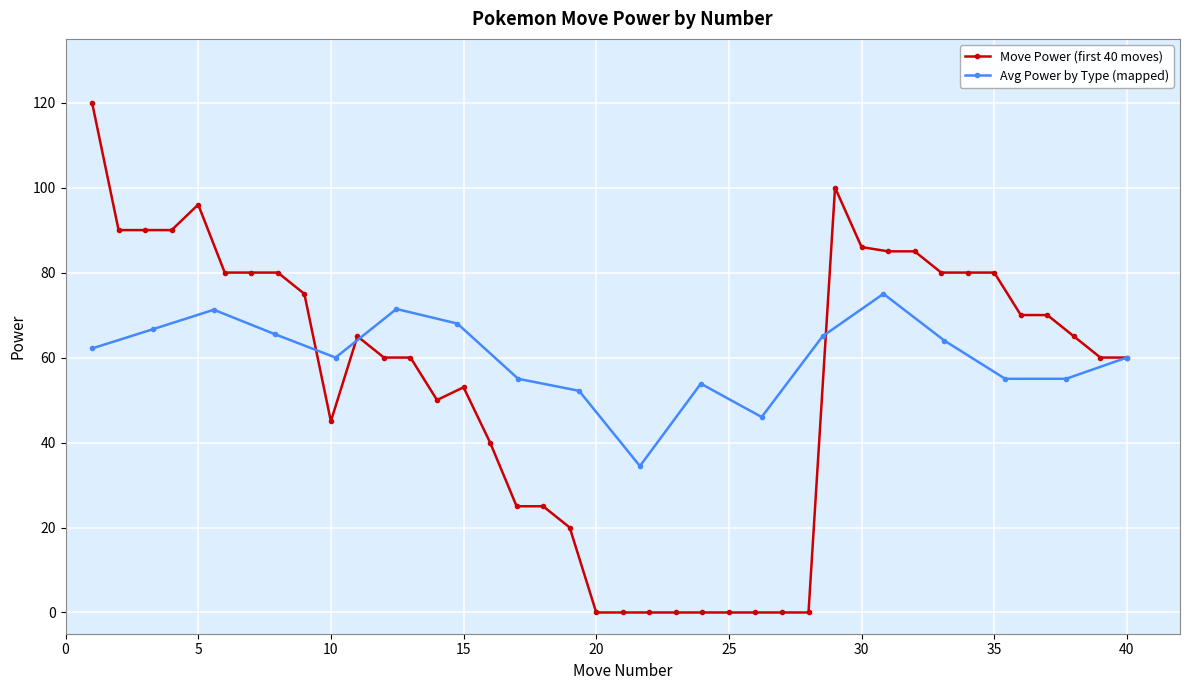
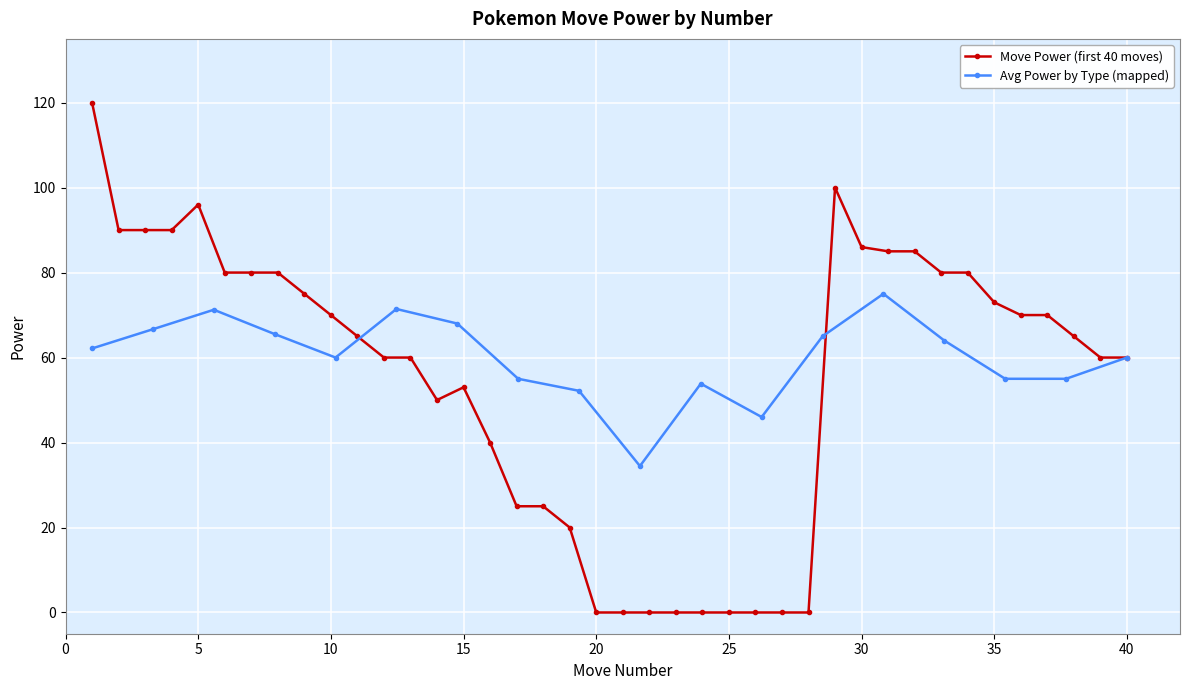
Move Power (first 40 moves), 10: 45 -> 70
Move Power (first 40 moves), 35: 80 -> 73
